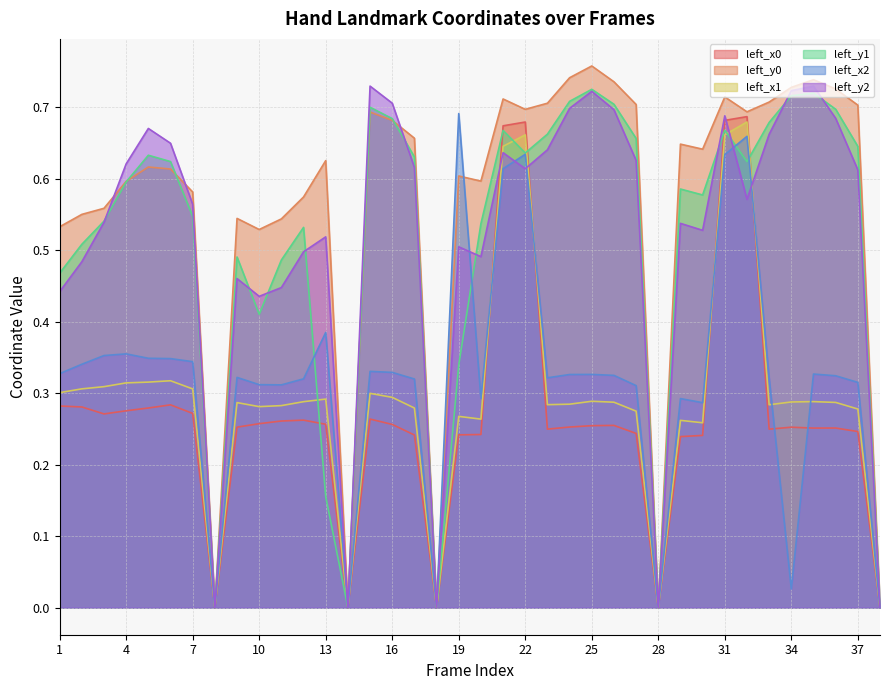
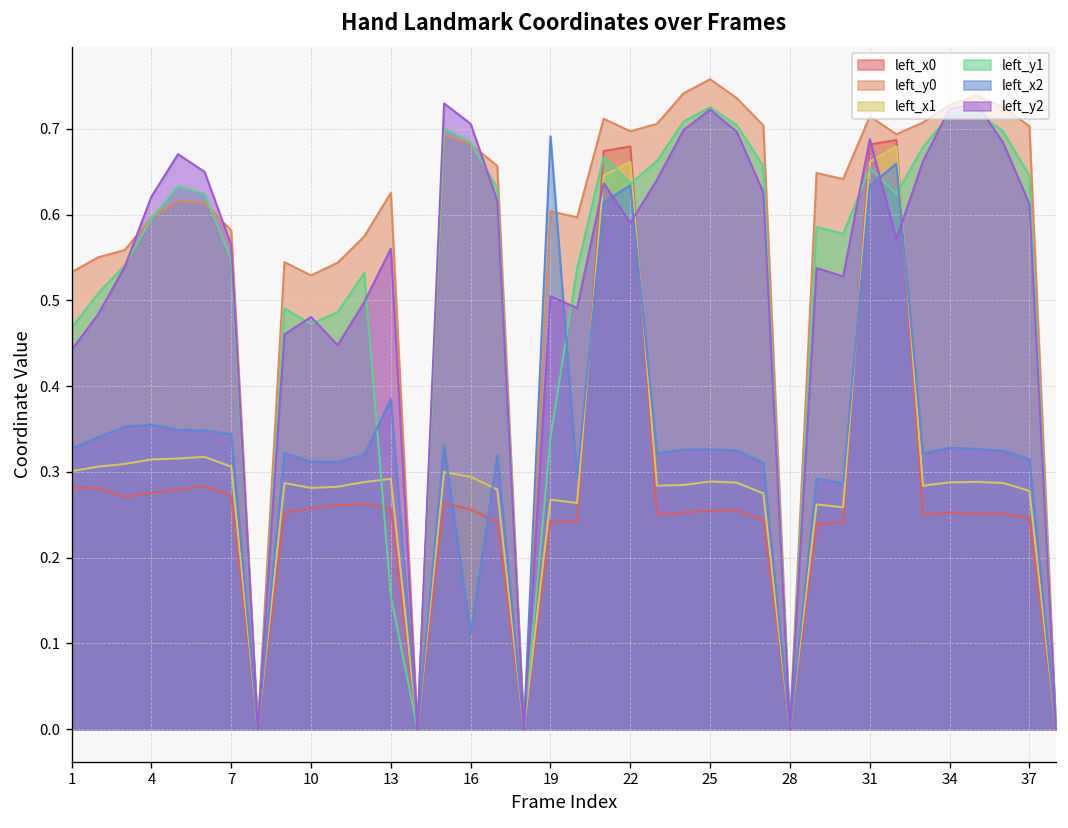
left_y1, 10: 0.41 -> 0.47
left_y2, 10: 0.44 -> 0.48
left_y2, 13: 0.52 -> 0.56
left_x2, 16: 0.33 -> 0.11
left_y2, 22: 0.61 -> 0.59
left_y1, 31: 0.67 -> 0.65
left_x2, 34: 0.03 -> 0.33
